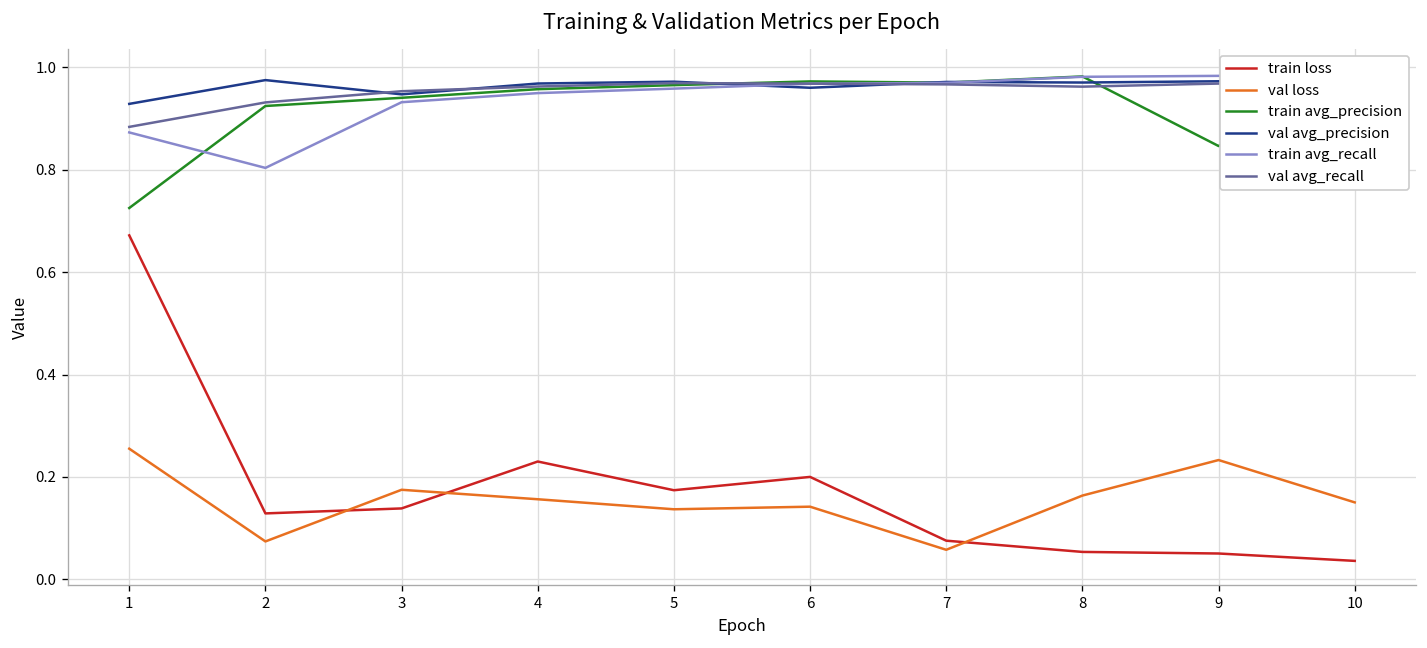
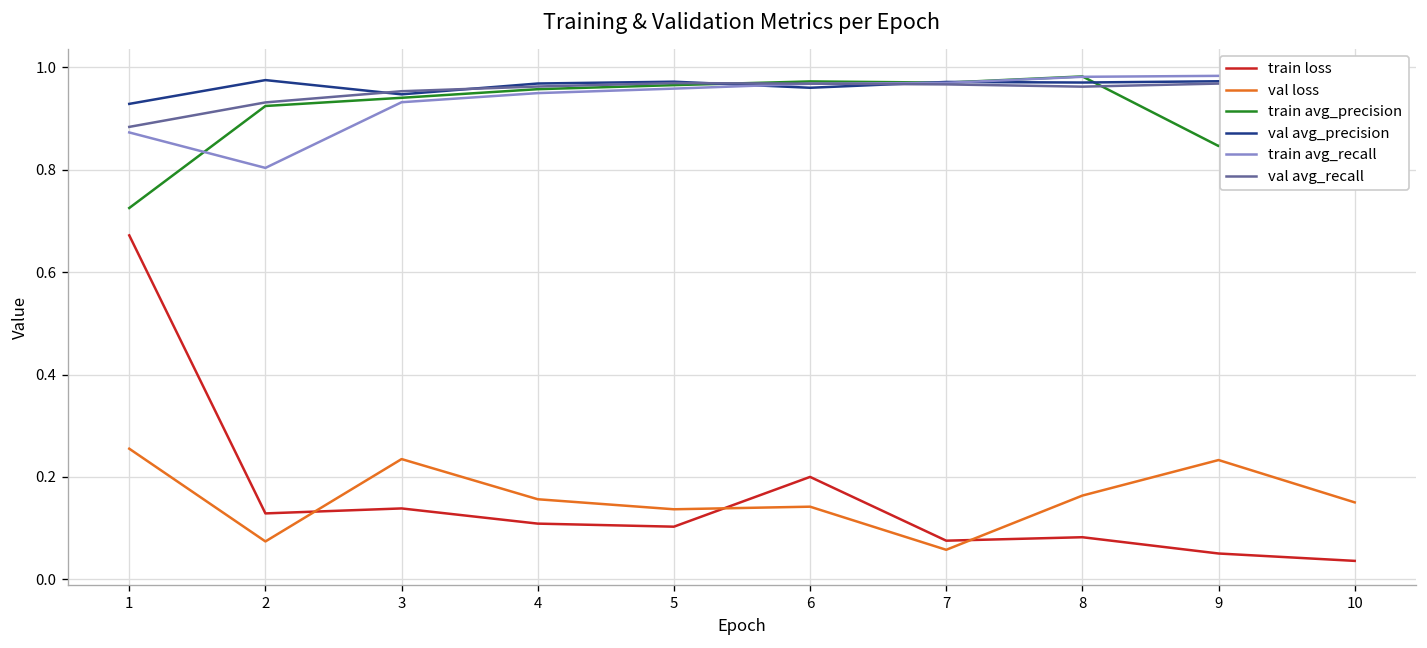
val loss, 3: 0.17 -> 0.23
train loss, 4: 0.23 -> 0.11
train loss, 5: 0.17 -> 0.10
train loss, 8: 0.05 -> 0.08
